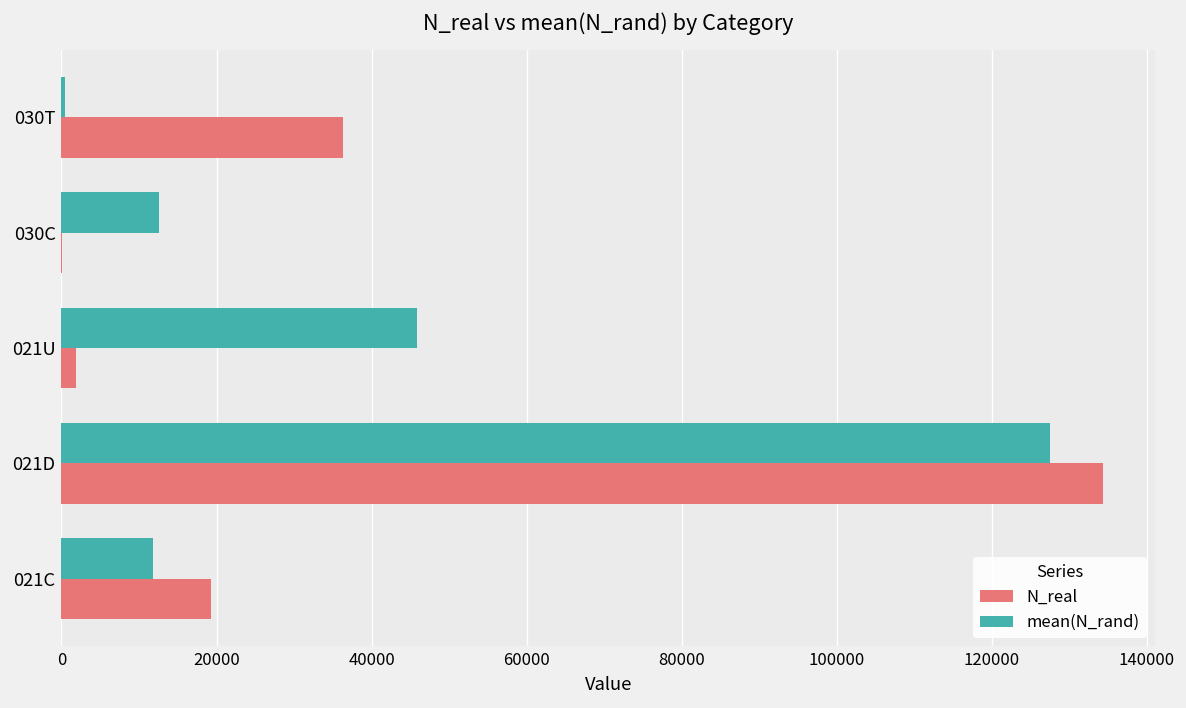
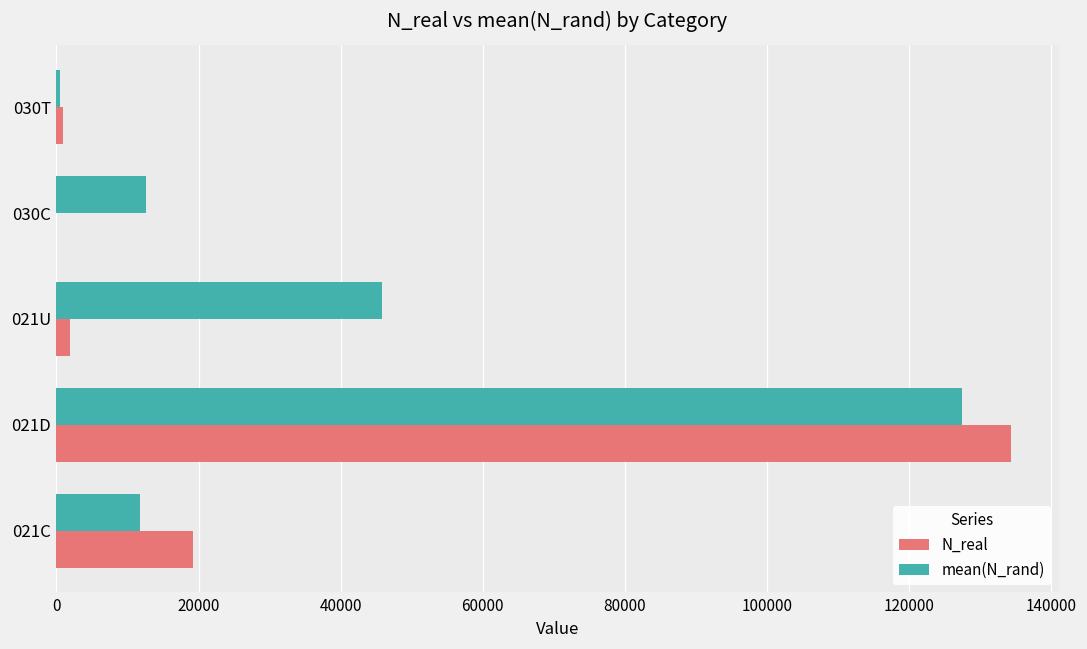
N_real, 030T: 36000 -> 1000
